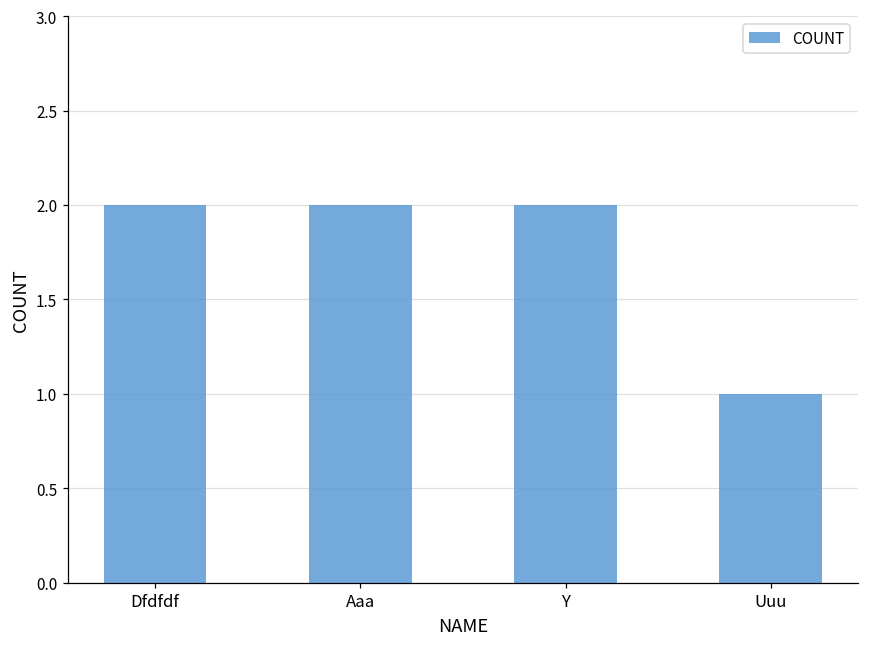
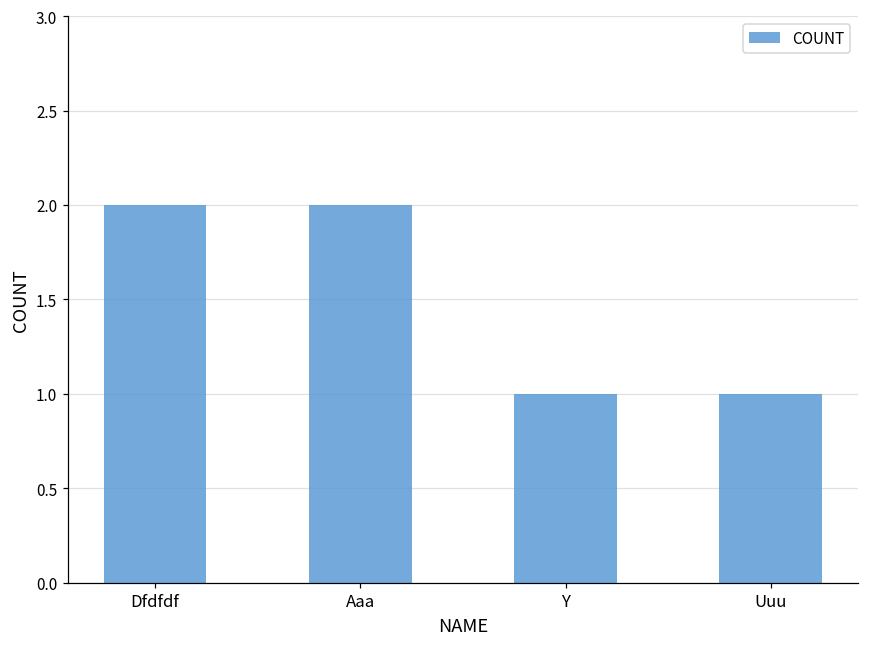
Y: 2 -> 1
